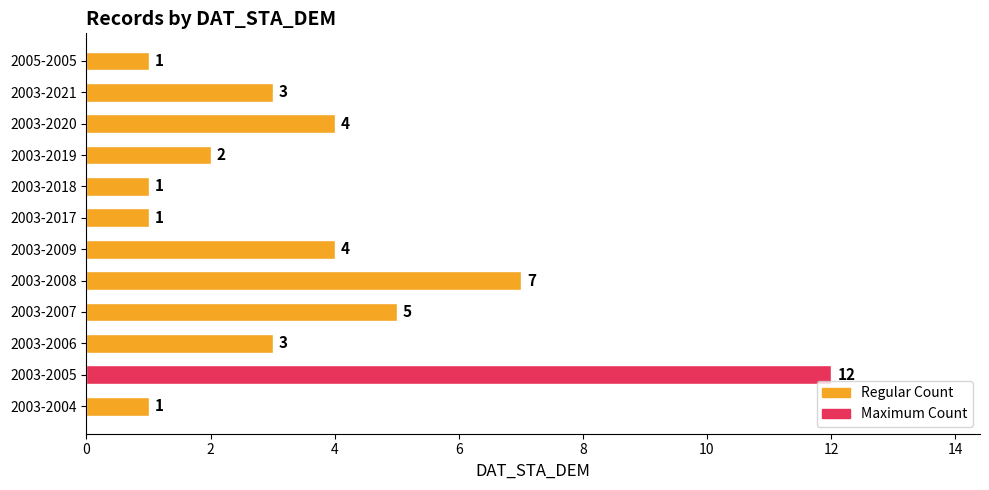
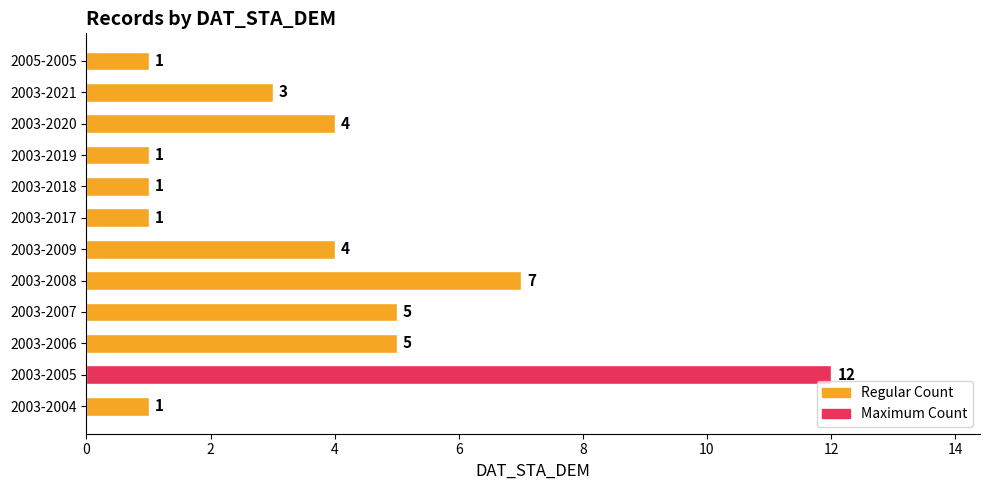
2003-2019: 2 -> 1
2003-2006: 3 -> 5
